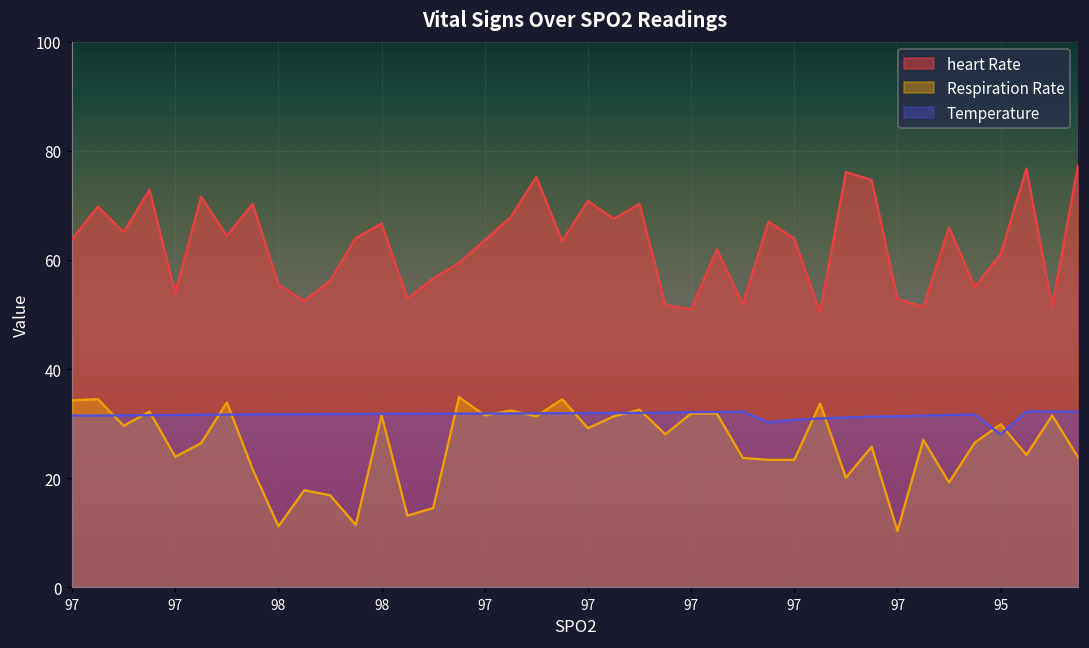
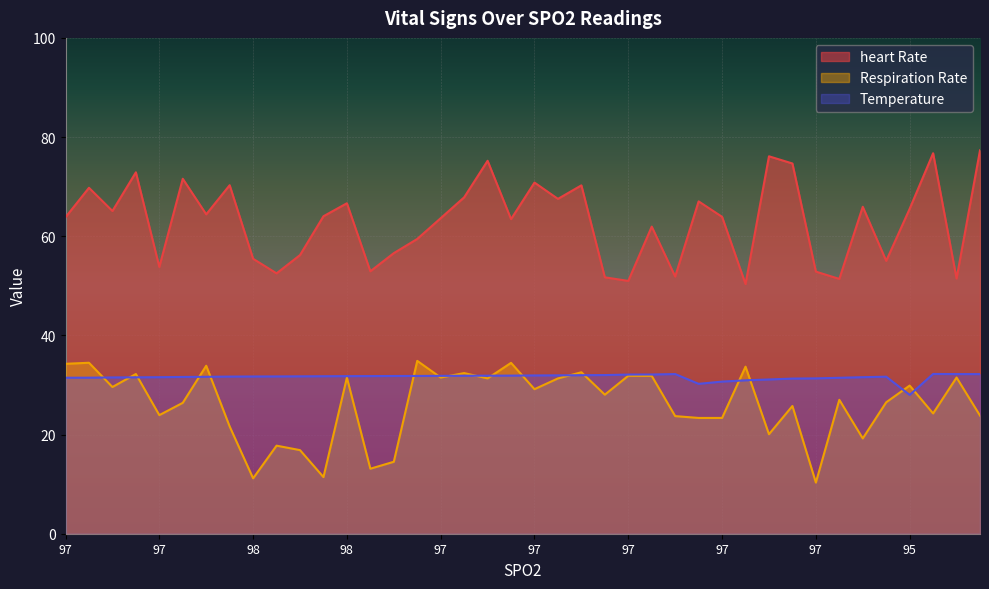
heart Rate, 95: 61 -> 66
